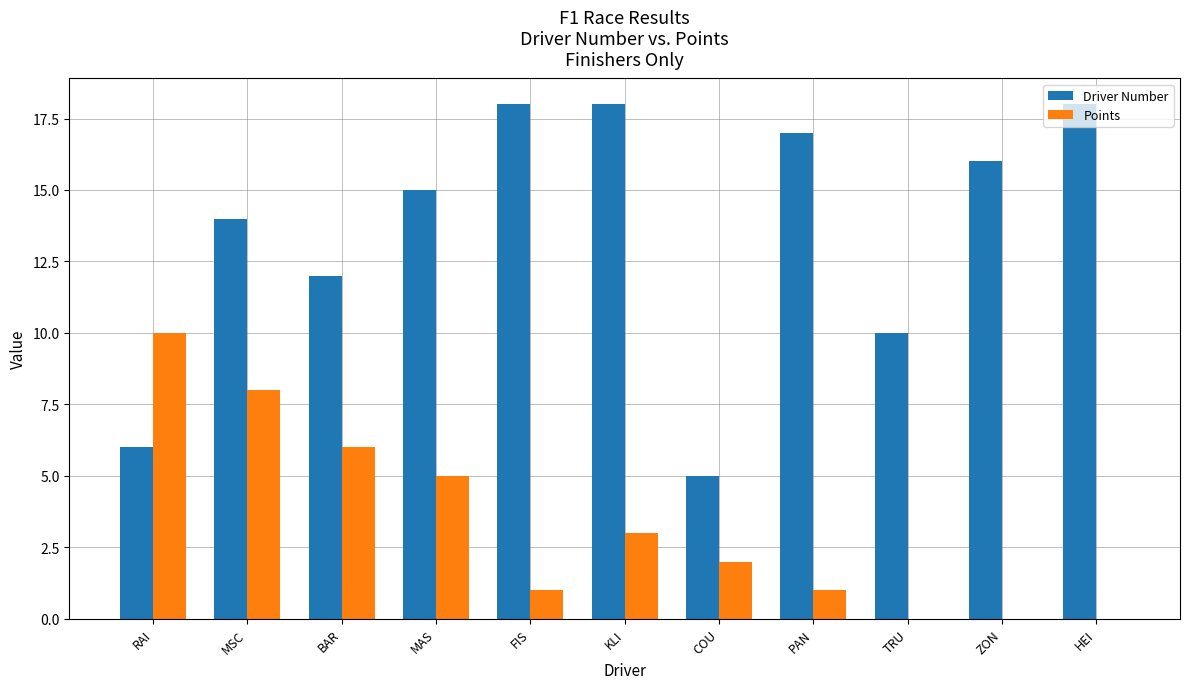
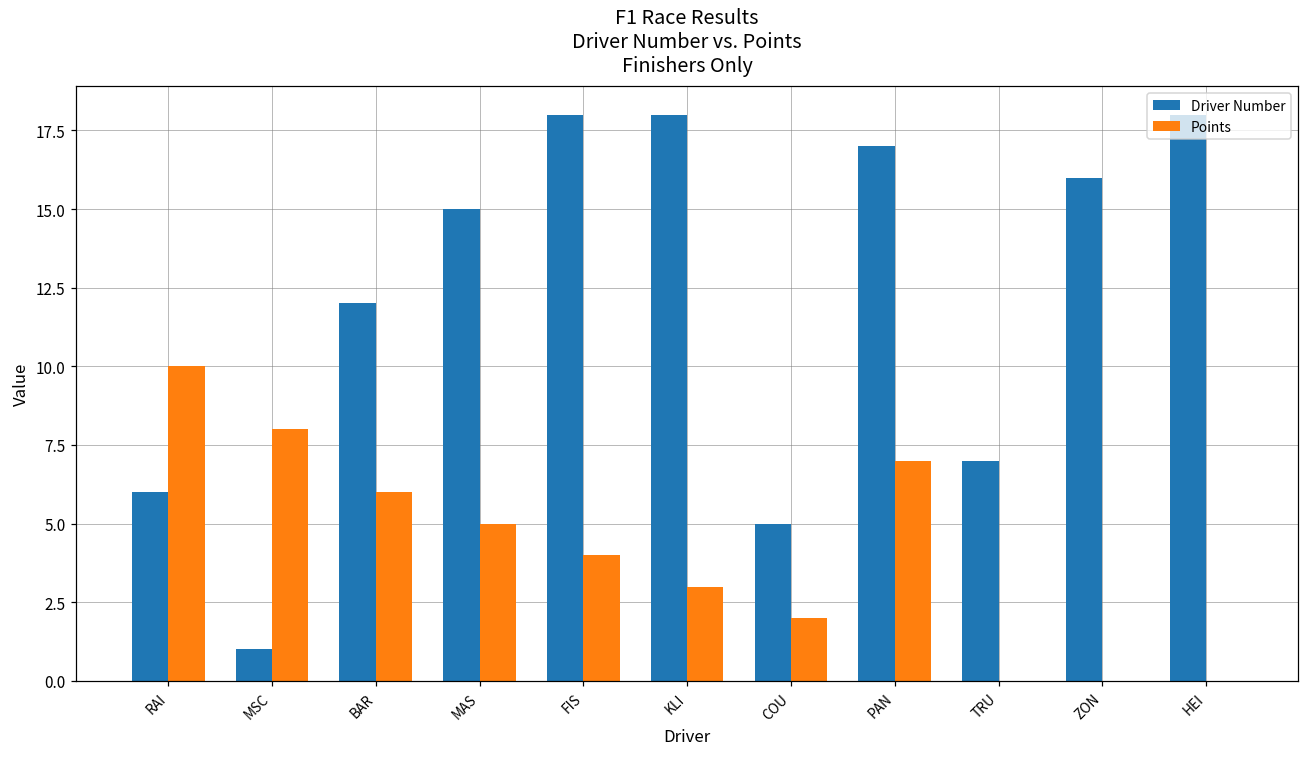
Driver Number, MSC: 14 -> 1
Points, FIS: 1 -> 4
Points, PAN: 1 -> 7
Driver Number, TRU: 10 -> 7
